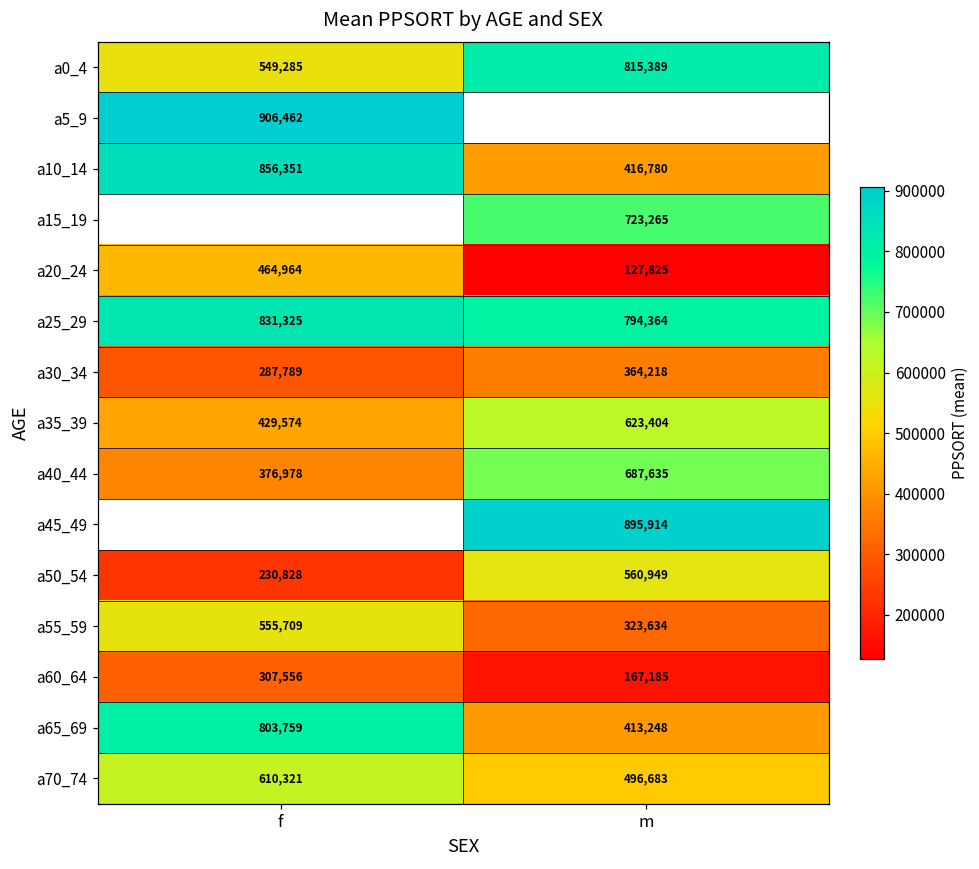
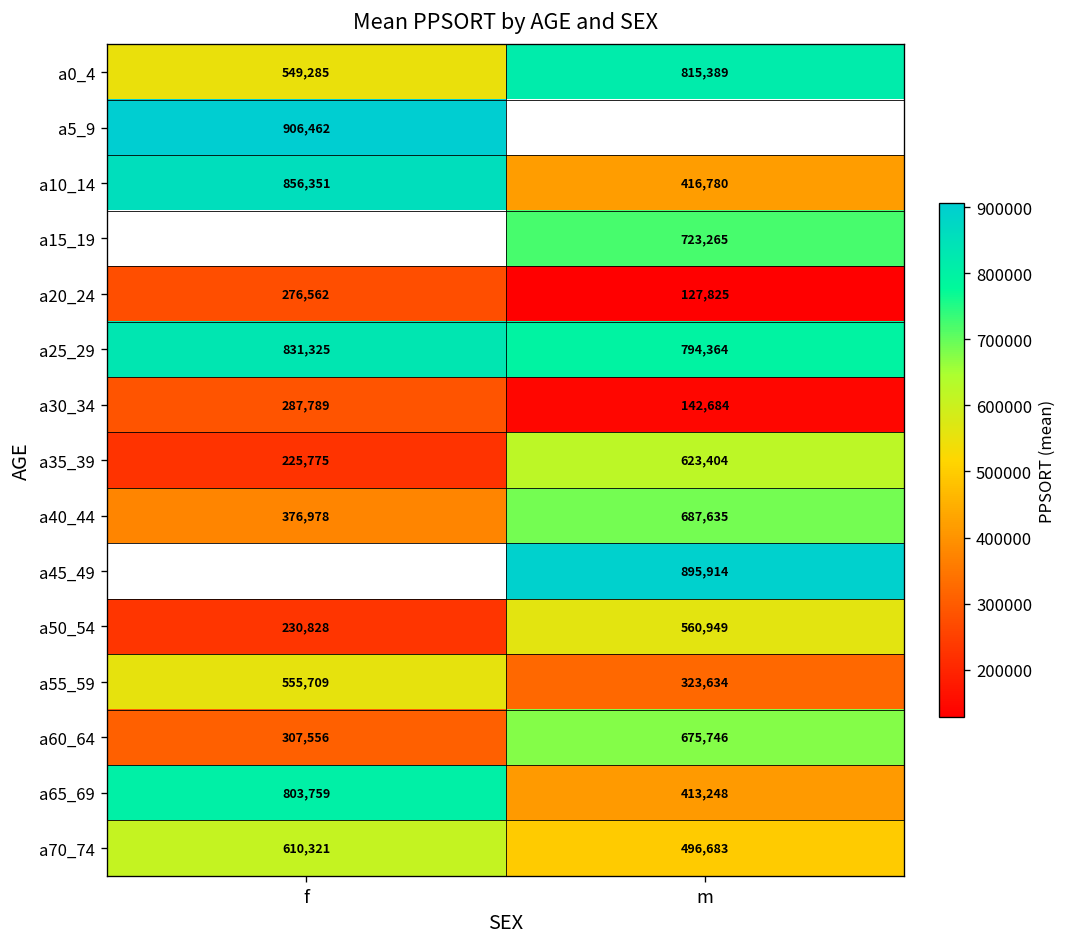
a20_24, f: 464,964 -> 276,562
a30_34, m: 364,218 -> 142,684
a35_39, f: 429,574 -> 225,775
a60_64, m: 167,185 -> 675,746
